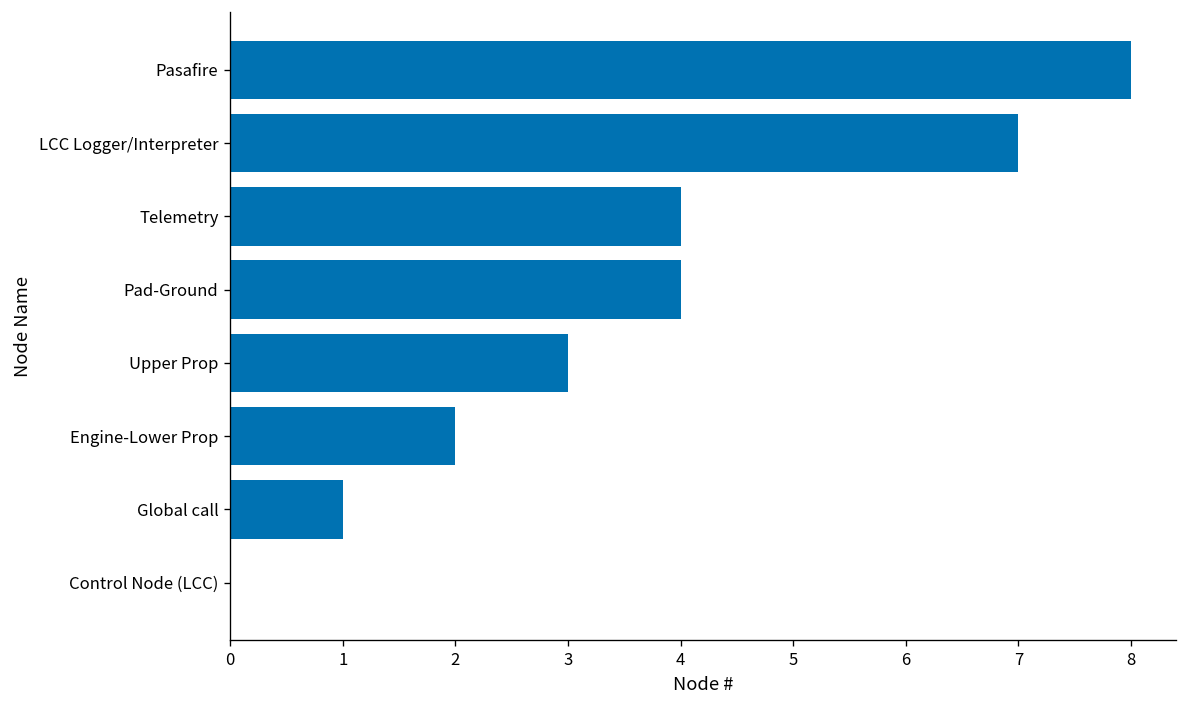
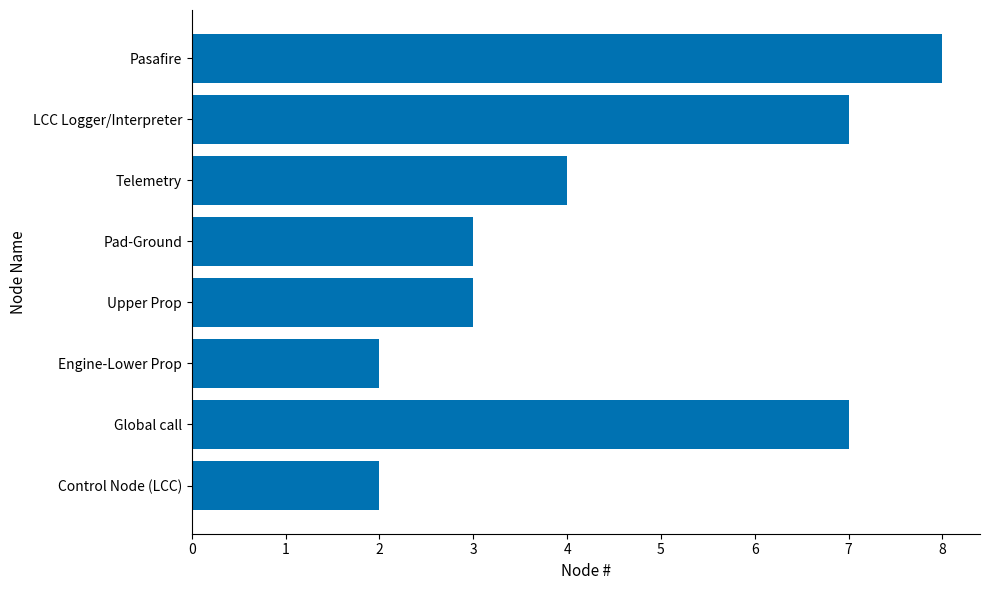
Pad-Ground: 4 -> 3
Global call: 1 -> 7
Control Node (LCC): 0 -> 2
